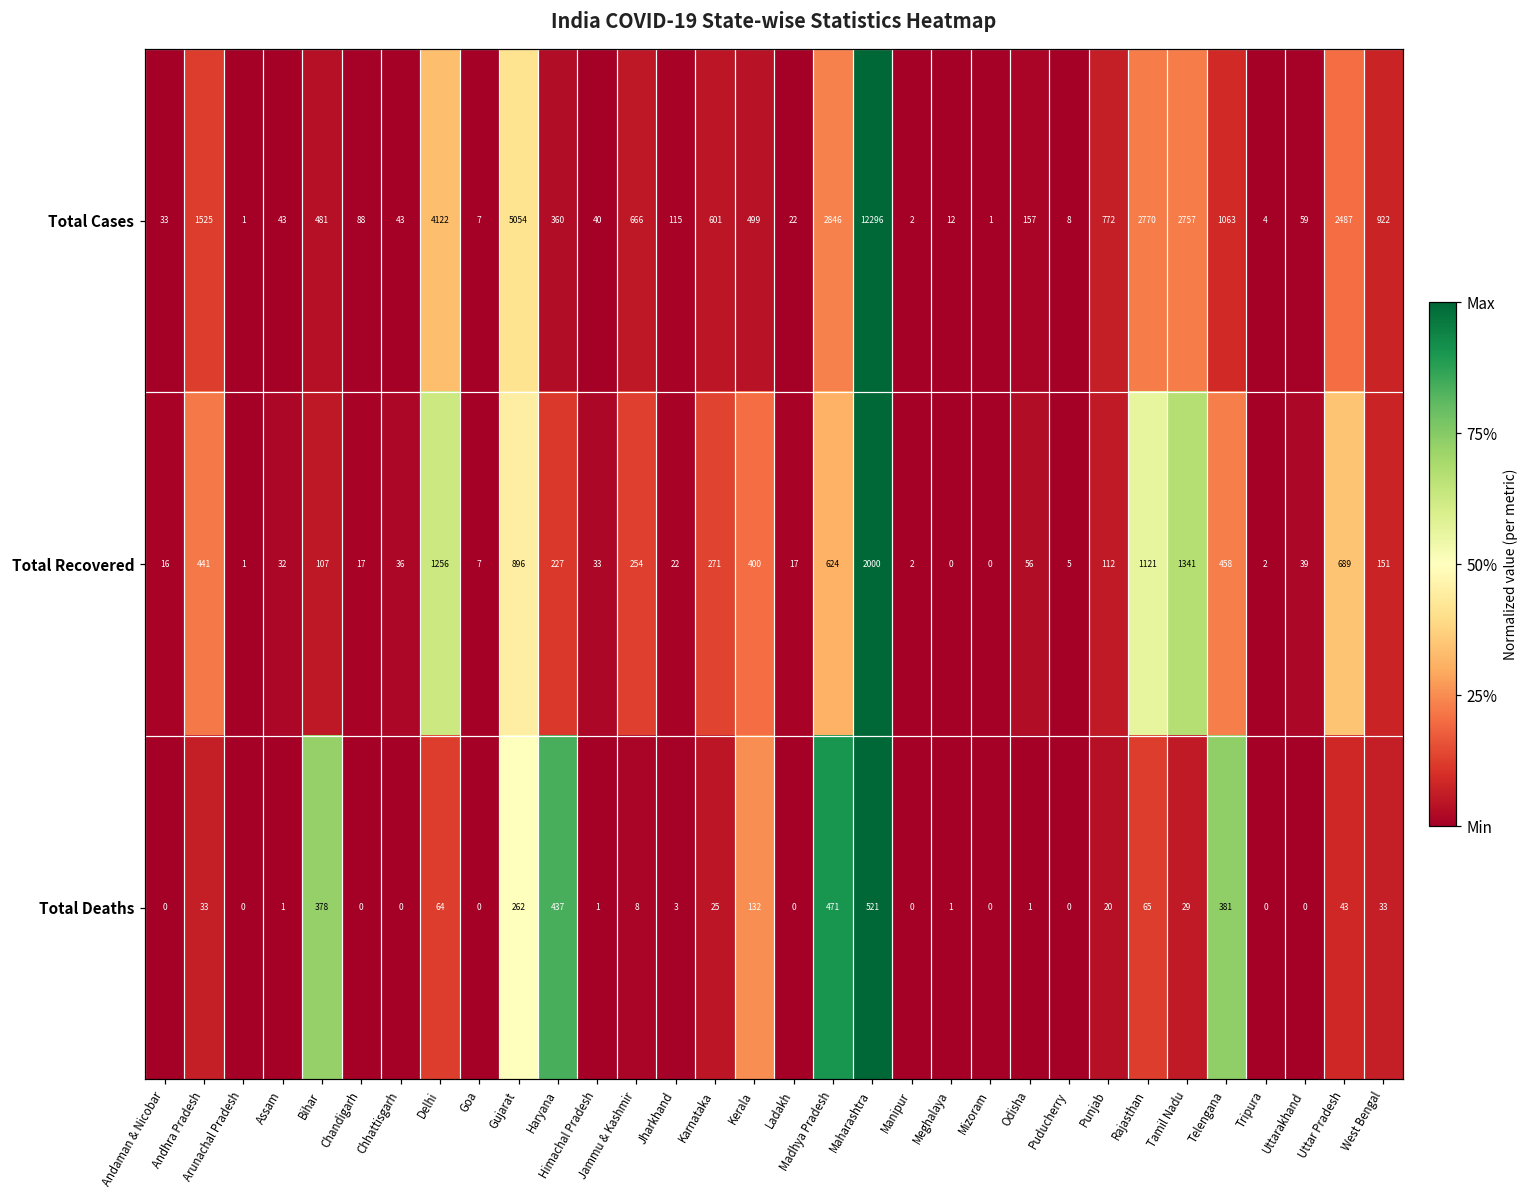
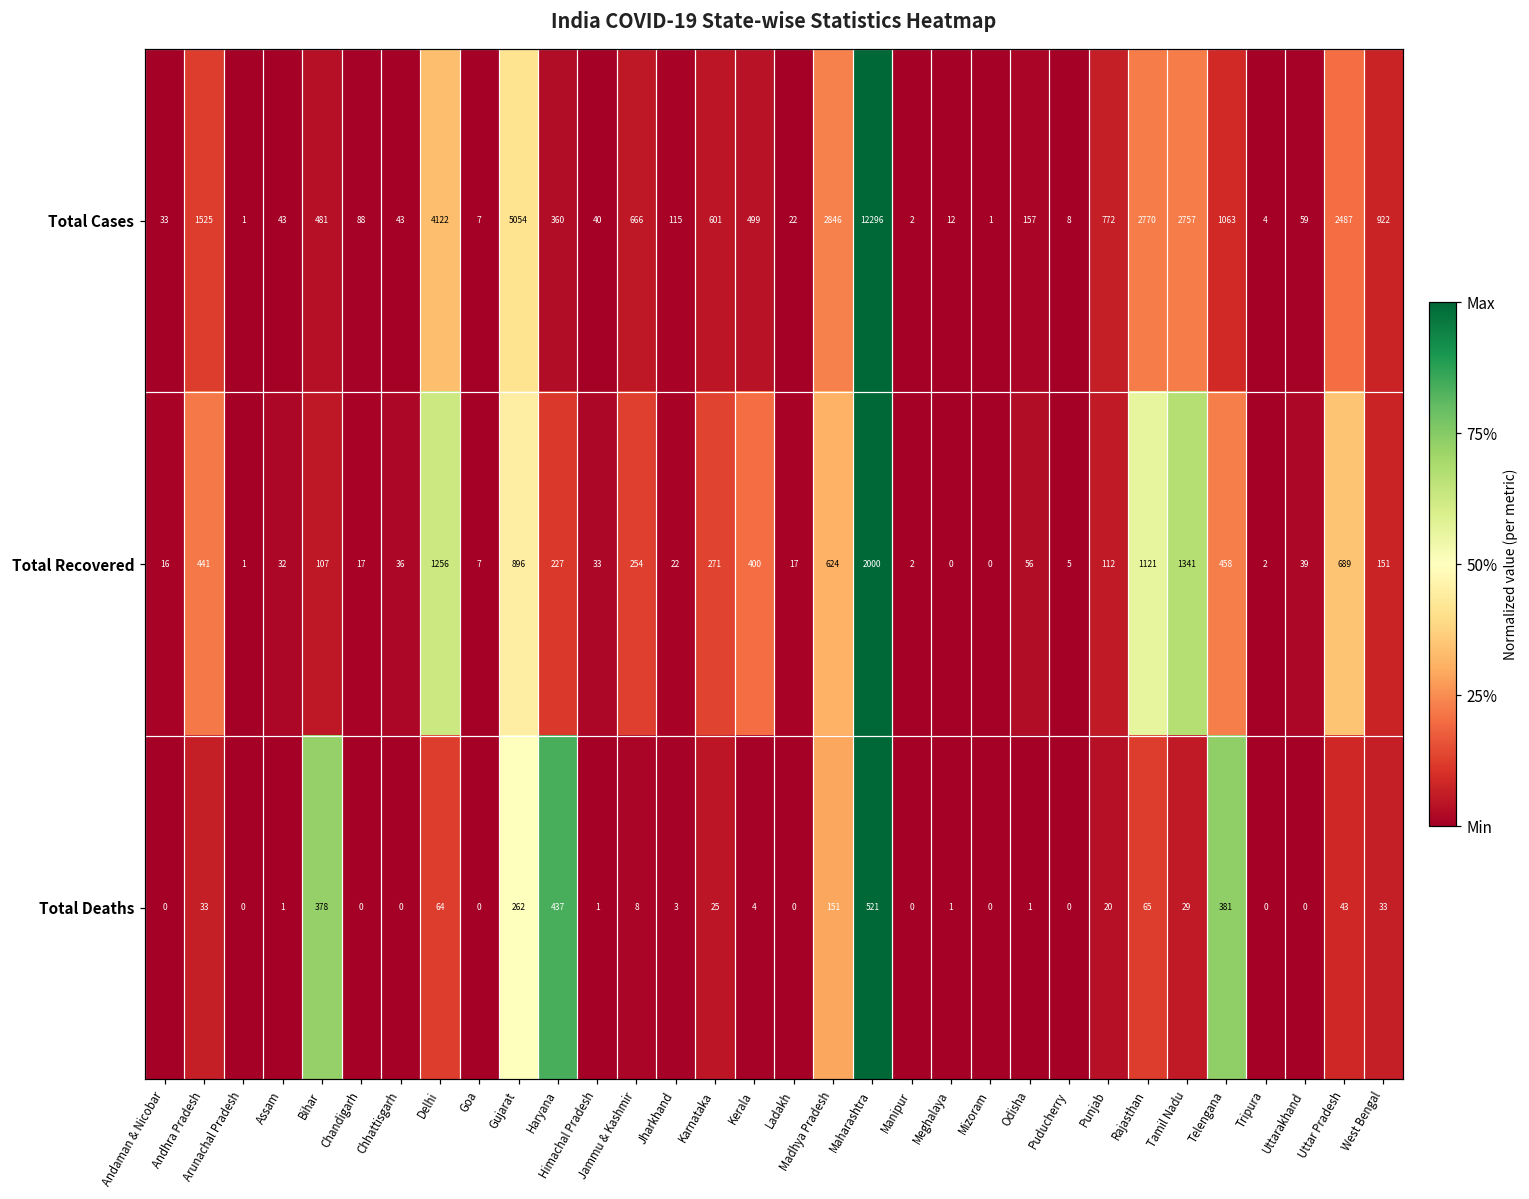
Total Deaths, Kerala: 132 -> 4
Total Deaths, Madhya Pradesh: 471 -> 151
